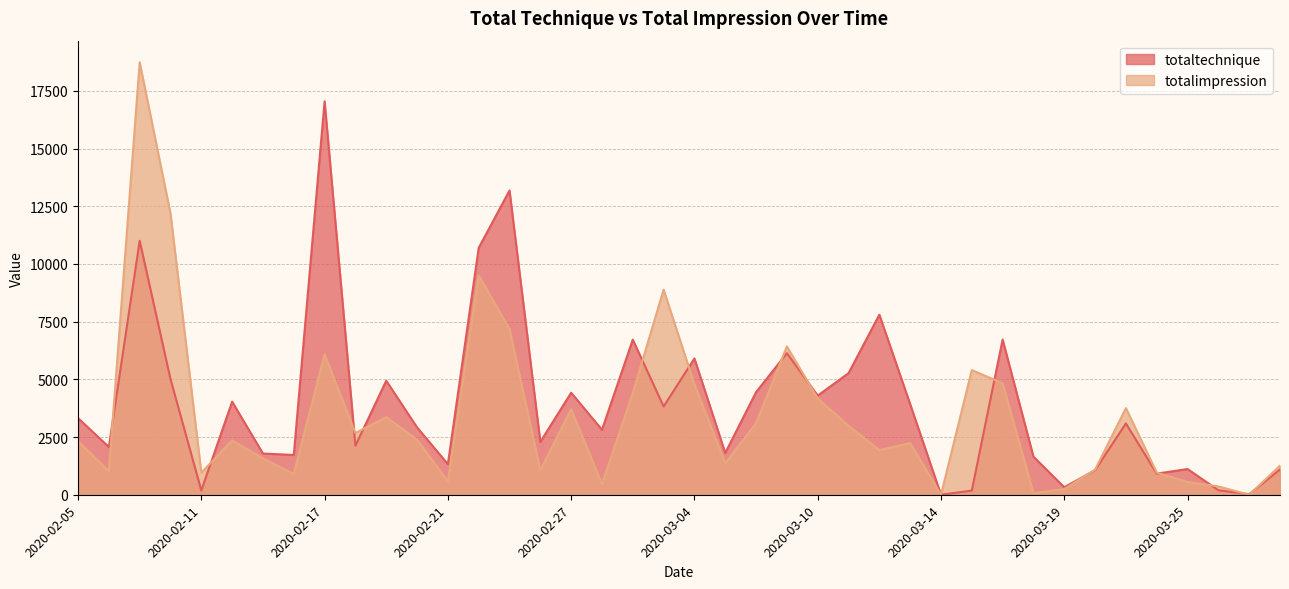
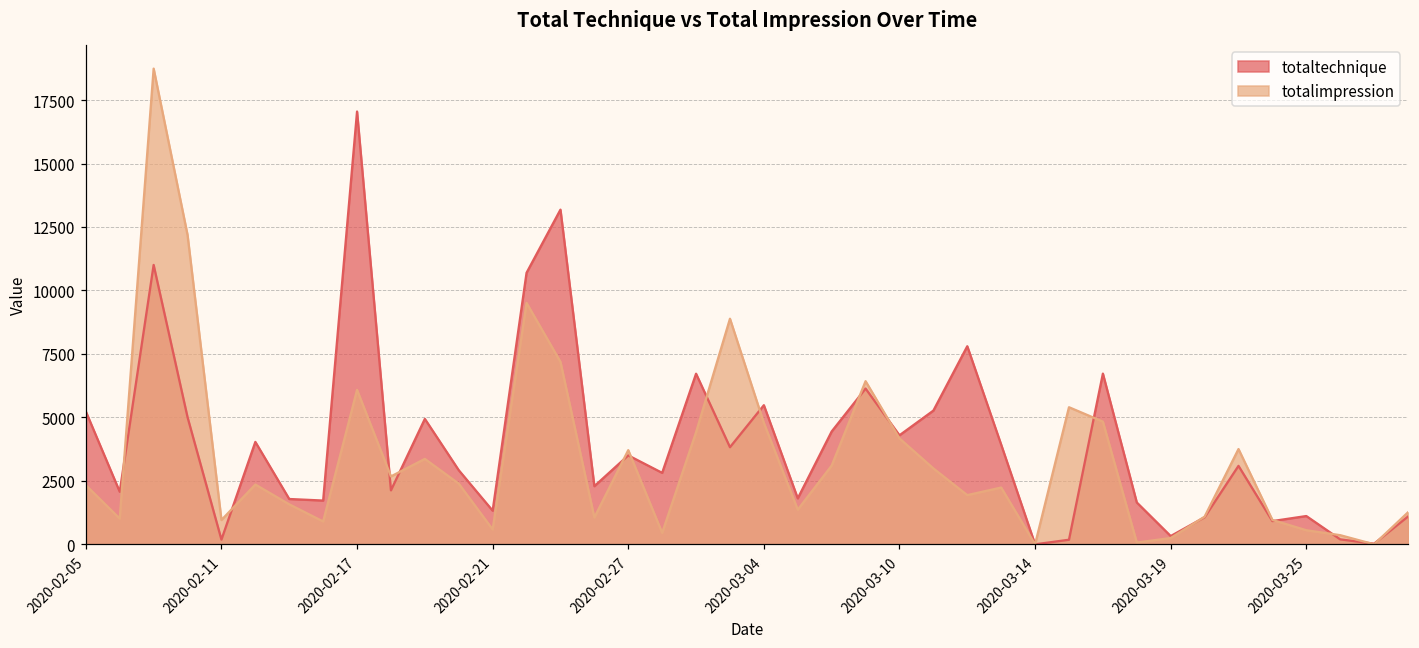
totaltechnique, 2020-02-05: 3300 -> 5200
totaltechnique, 2020-02-27: 4400 -> 3500
totaltechnique, 2020-03-04: 5900 -> 5500
